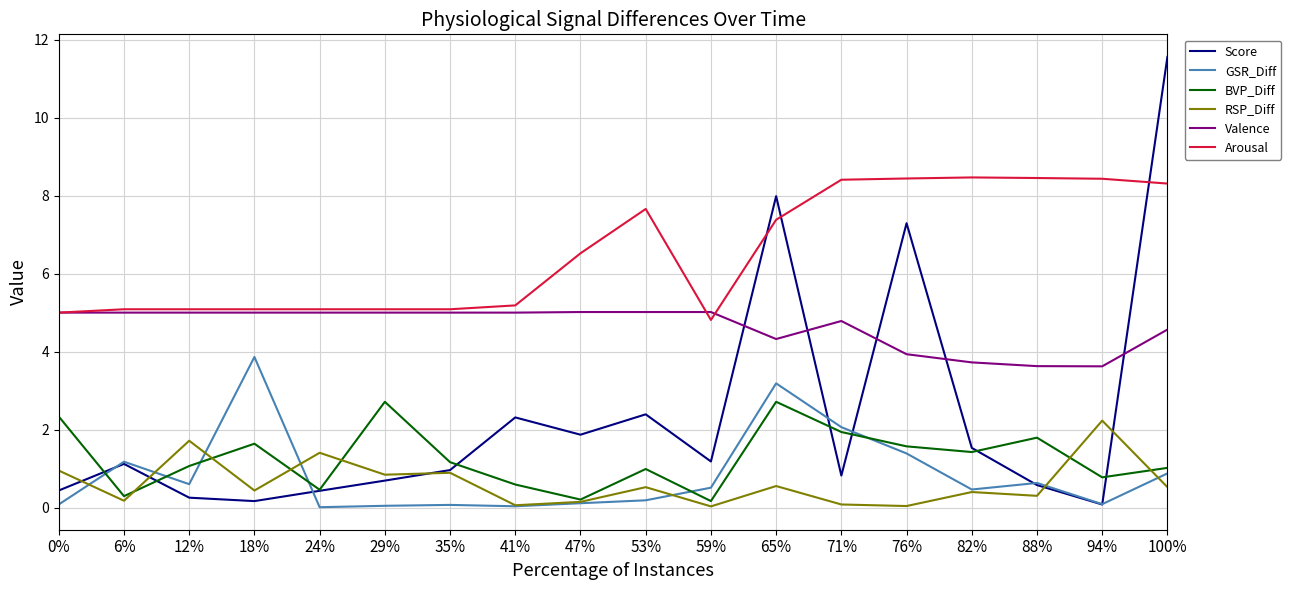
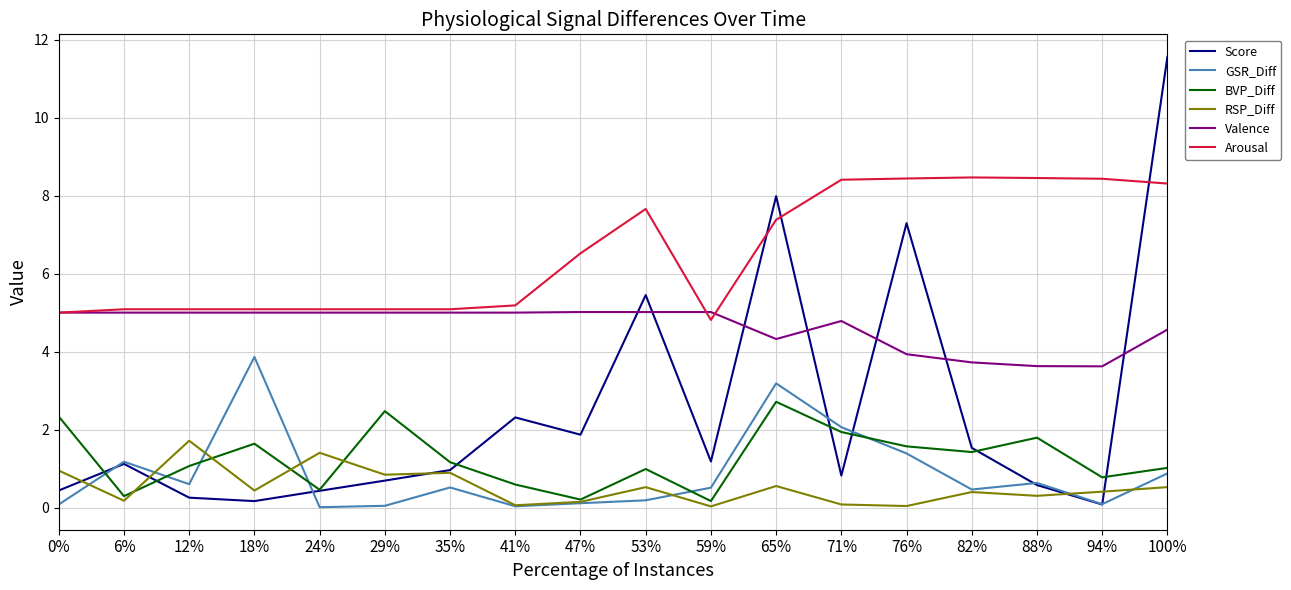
BVP_Diff, 29%: 2.7 -> 2.5
GSR_Diff, 35%: 0.1 -> 0.5
Score, 53%: 2.4 -> 5.4
RSP_Diff, 94%: 2.2 -> 0.4
